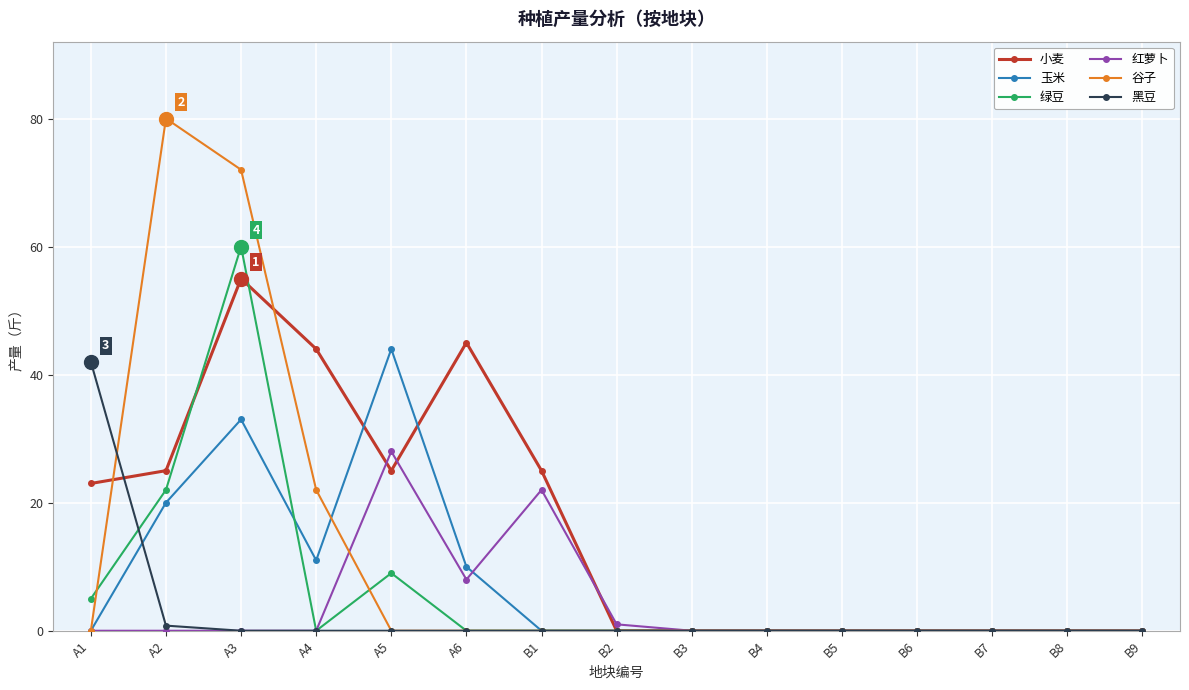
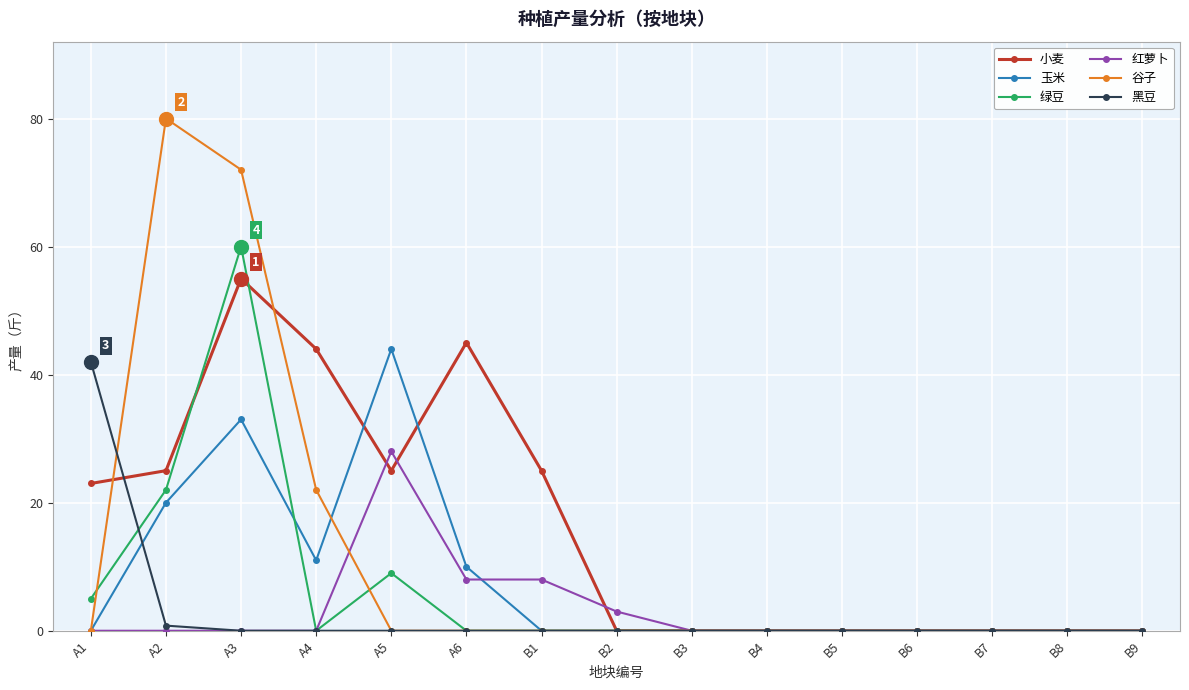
红萝卜, B1: 22 -> 8
红萝卜, B2: 1 -> 3
